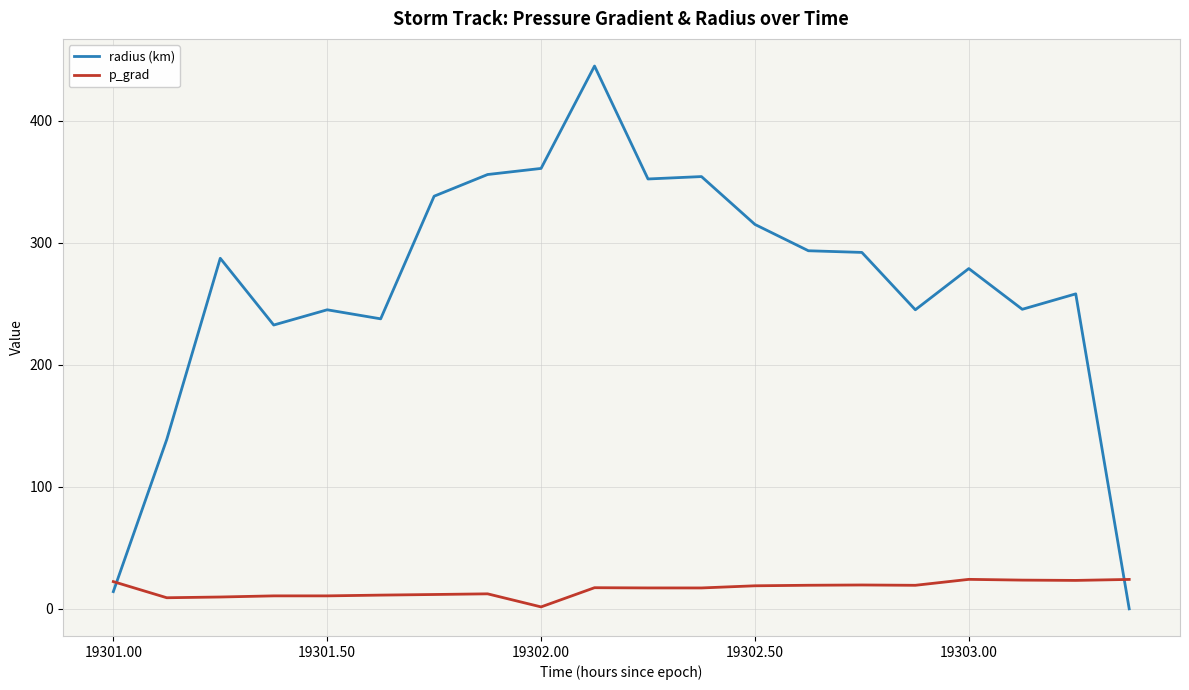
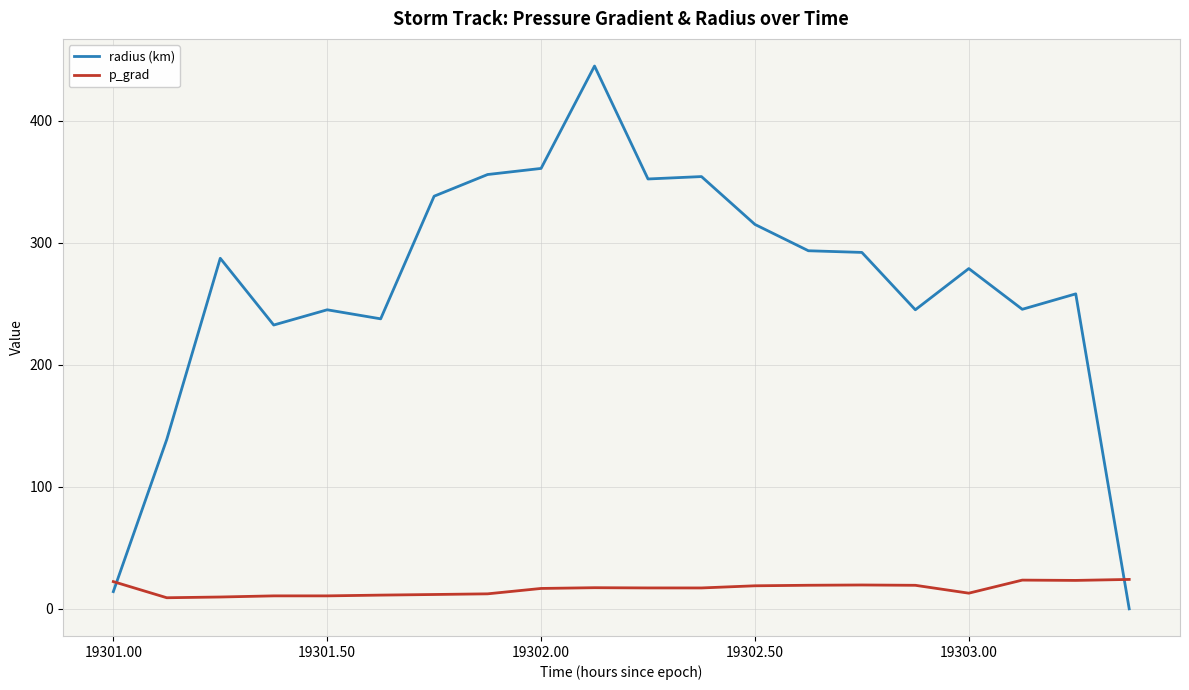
p_grad, 19302.00: 2 -> 17
p_grad, 19303.00: 24 -> 13
